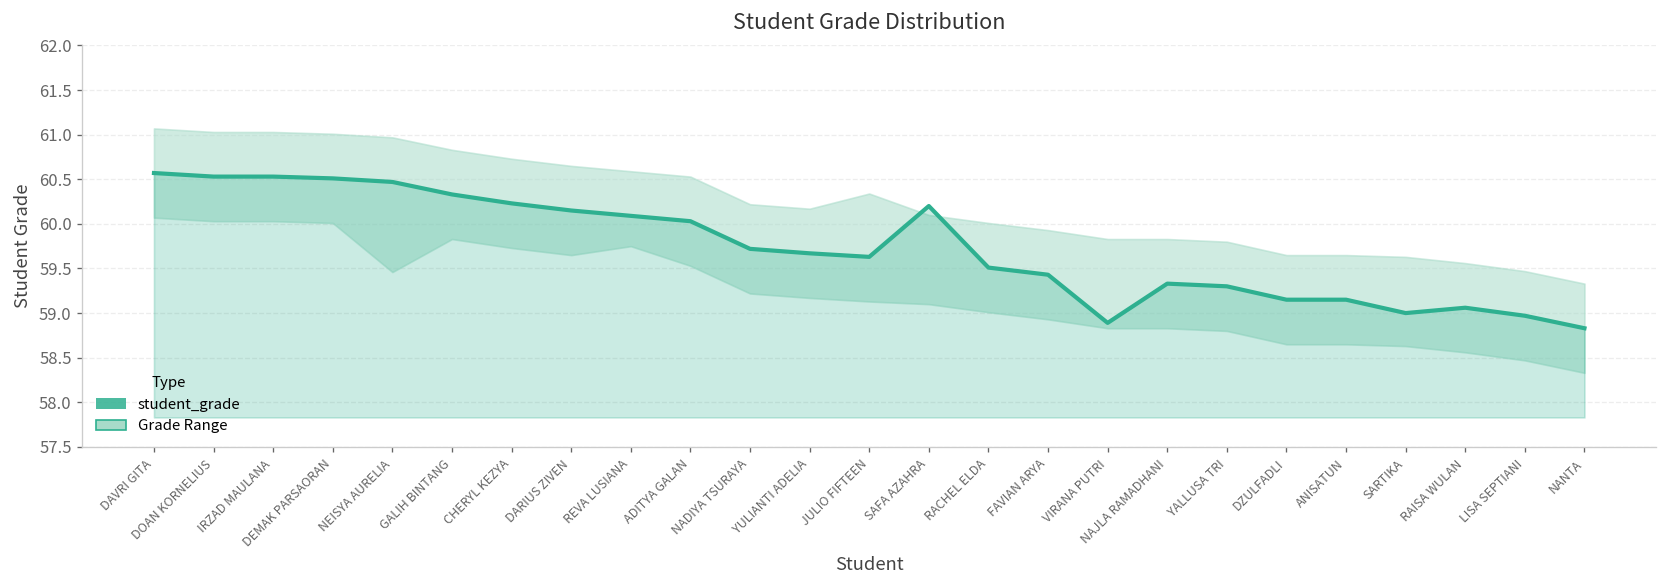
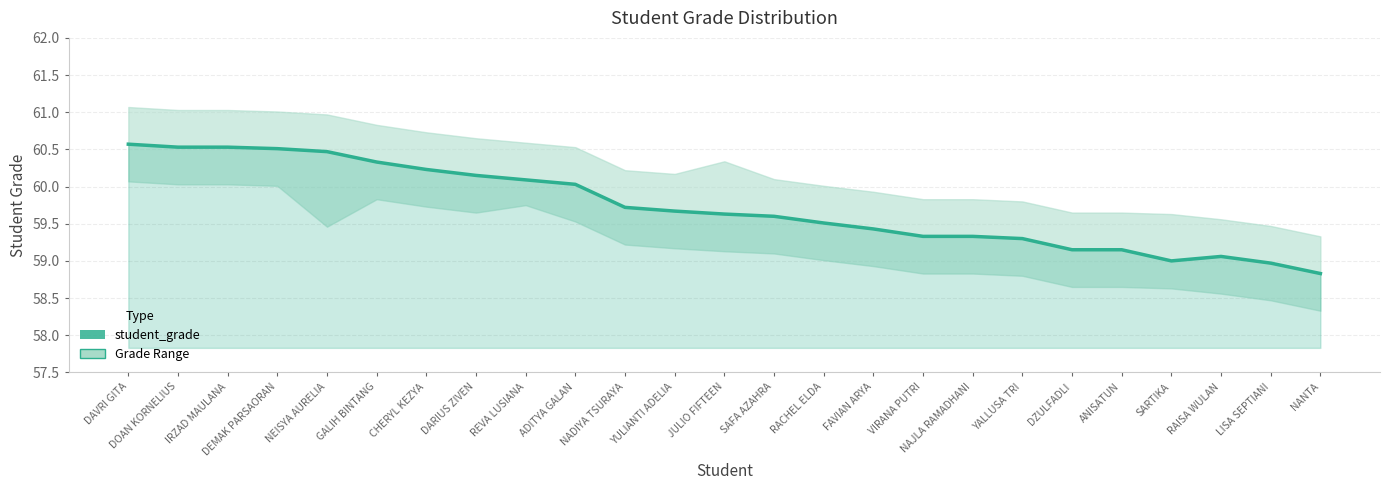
student_grade, SAFA AZAHRA: 60.2 -> 59.6
student_grade, VIRANA PUTRI: 58.9 -> 59.3
